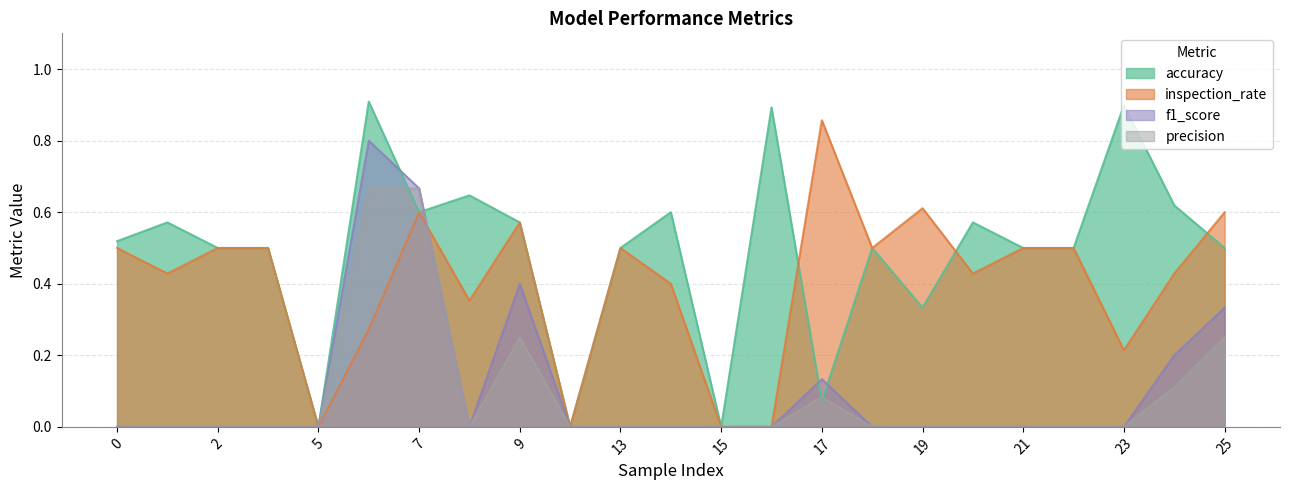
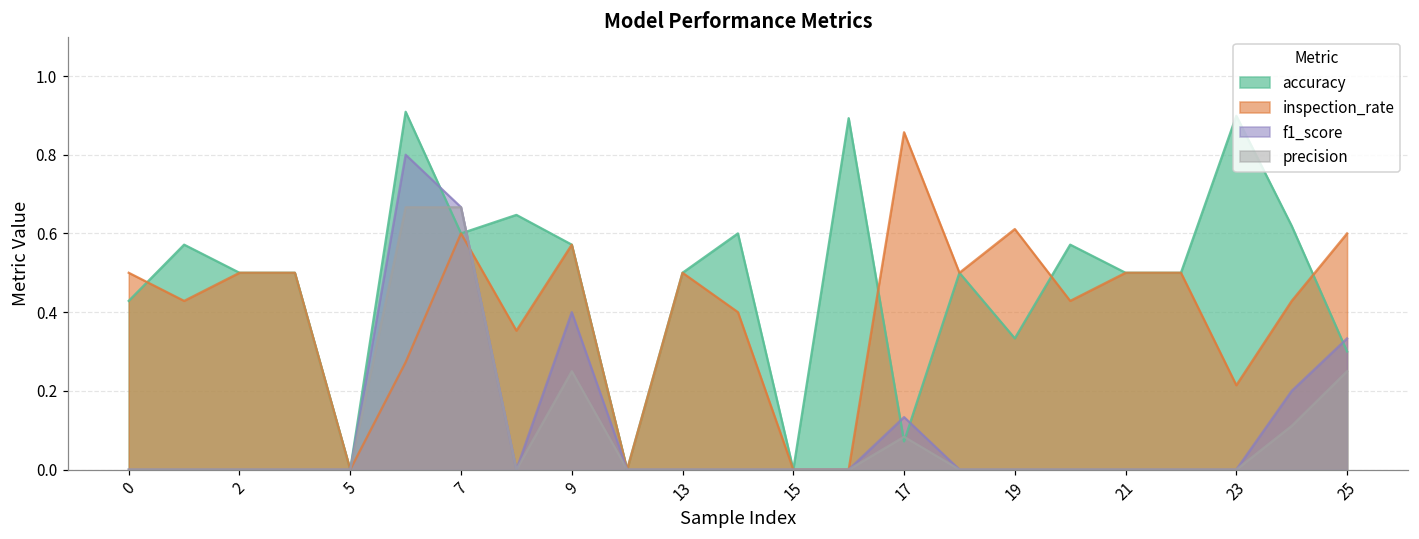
accuracy, 0: 0.52 -> 0.43
accuracy, 25: 0.5 -> 0.3
